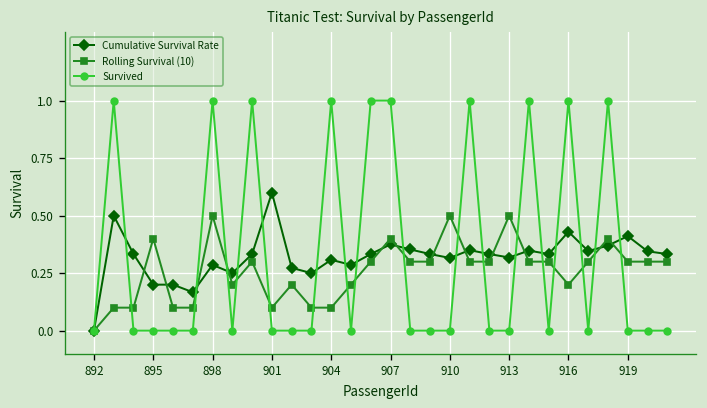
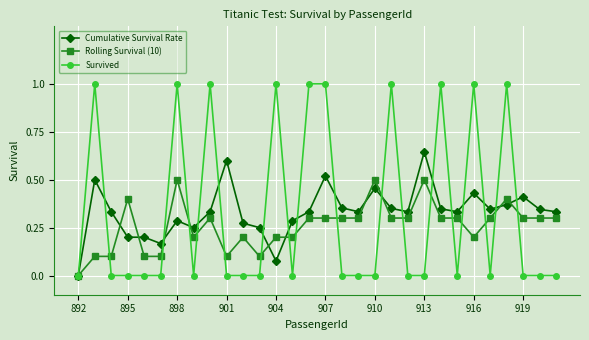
Cumulative Survival Rate, 904: 0.31 -> 0.08
Rolling Survival (10), 904: 0.1 -> 0.2
Cumulative Survival Rate, 907: 0.38 -> 0.52
Rolling Survival (10), 907: 0.4 -> 0.3
Cumulative Survival Rate, 910: 0.32 -> 0.46
Cumulative Survival Rate, 913: 0.32 -> 0.65
